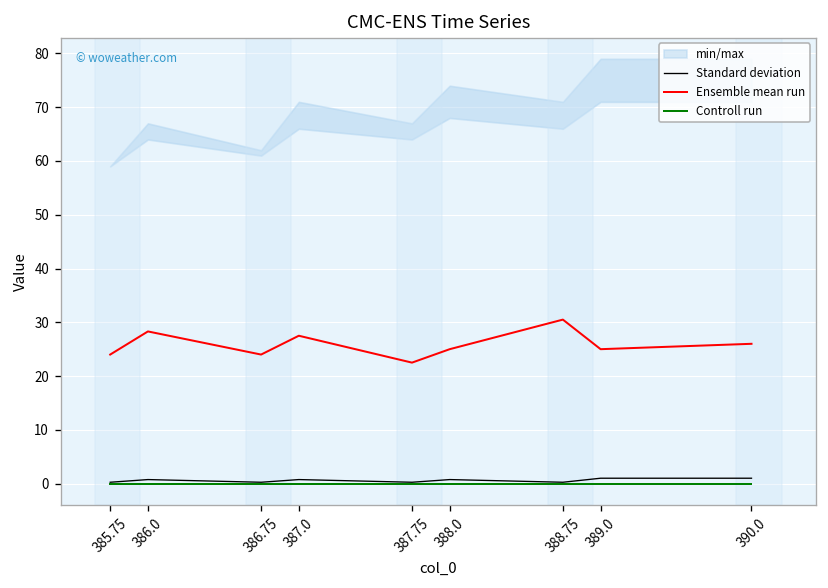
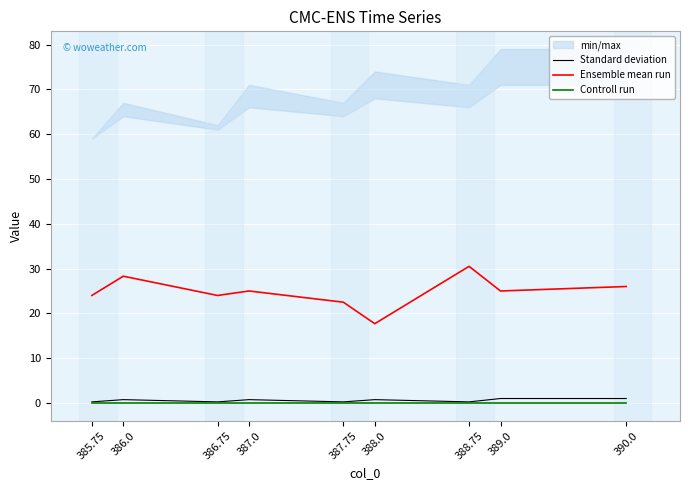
Ensemble mean run, 387.0: 28 -> 25
Ensemble mean run, 388.0: 25 -> 18
